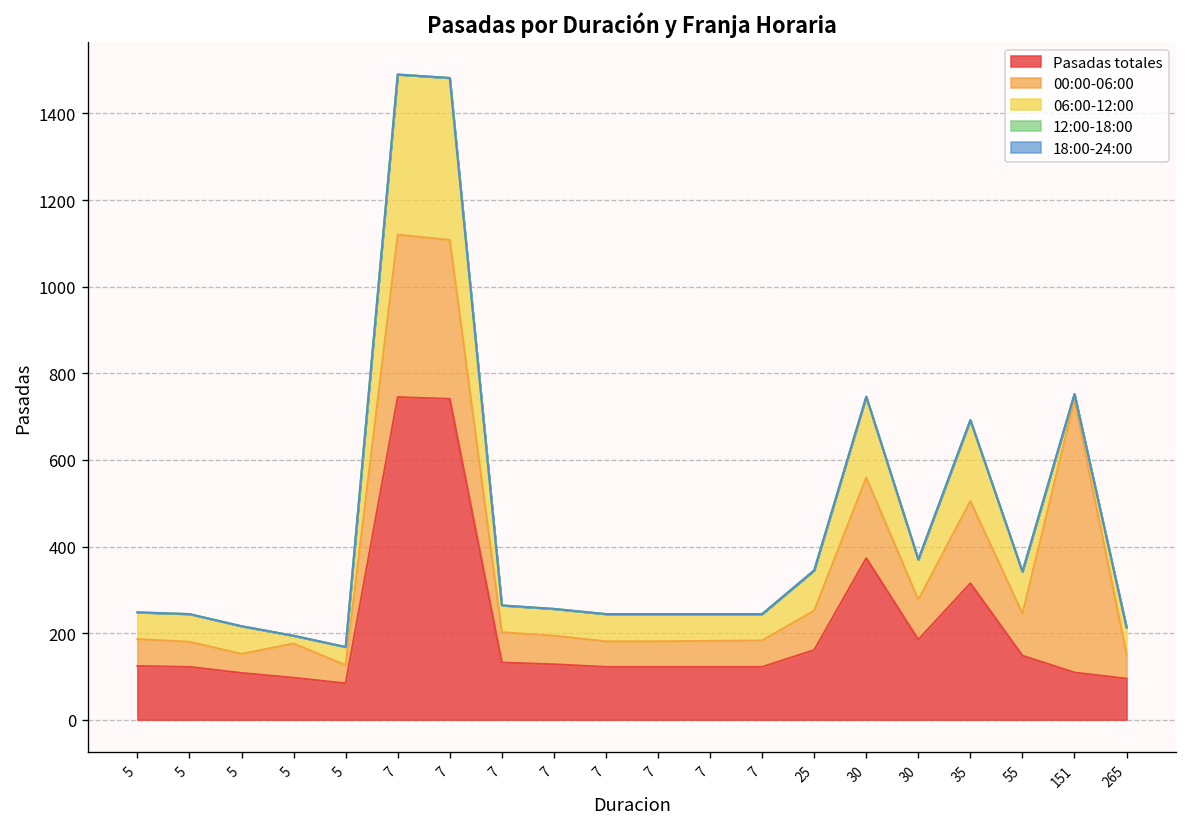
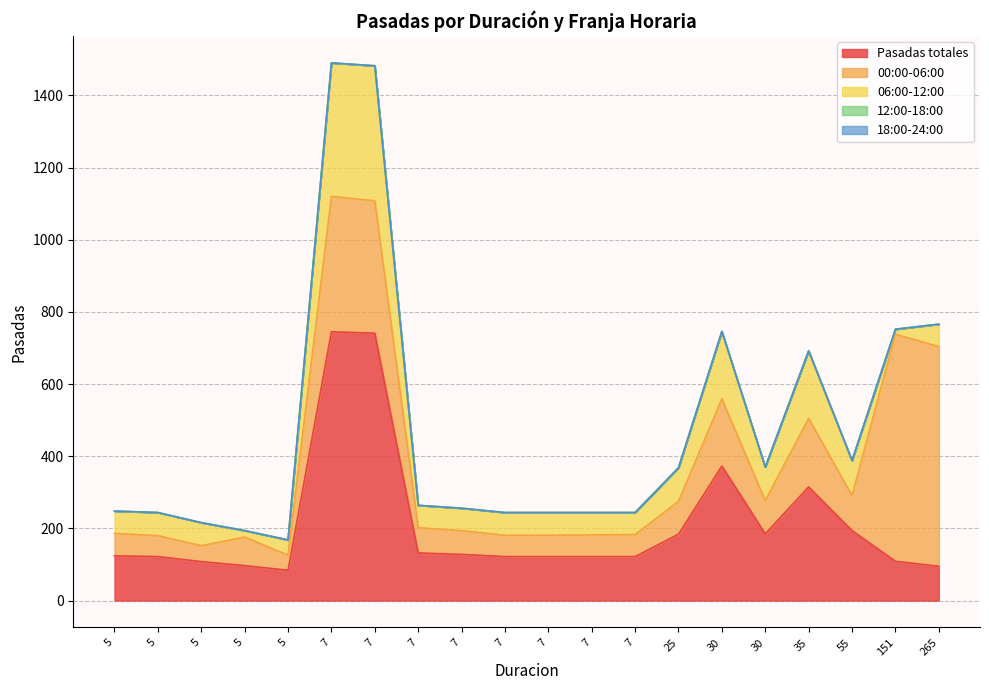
Pasadas totales, 25: 160 -> 180
Pasadas totales, 55: 150 -> 190
00:00-06:00, 265: 60 -> 610
